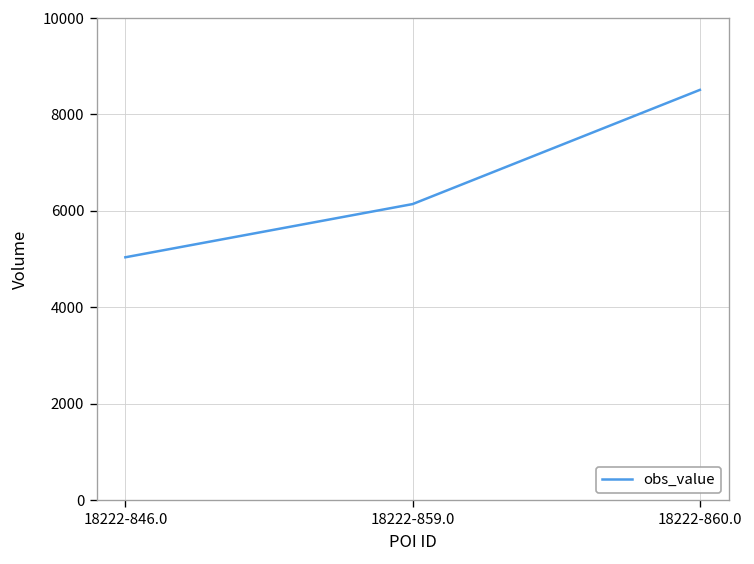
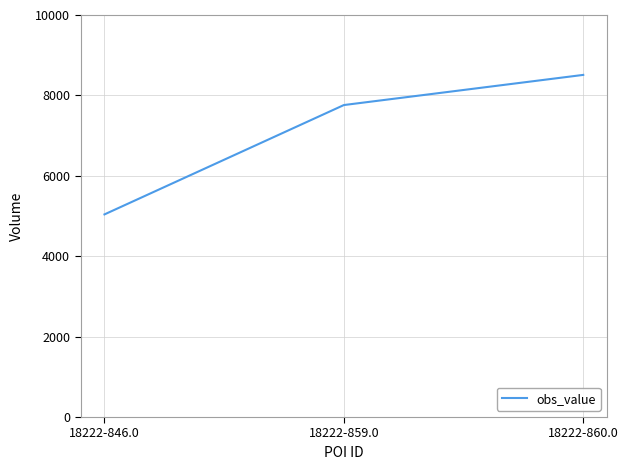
18222-859.0: 6100 -> 7800
